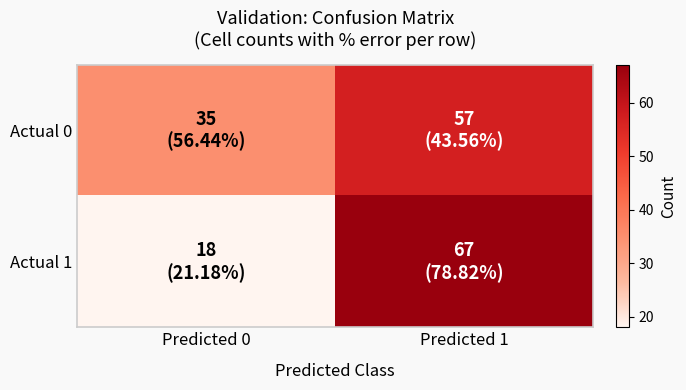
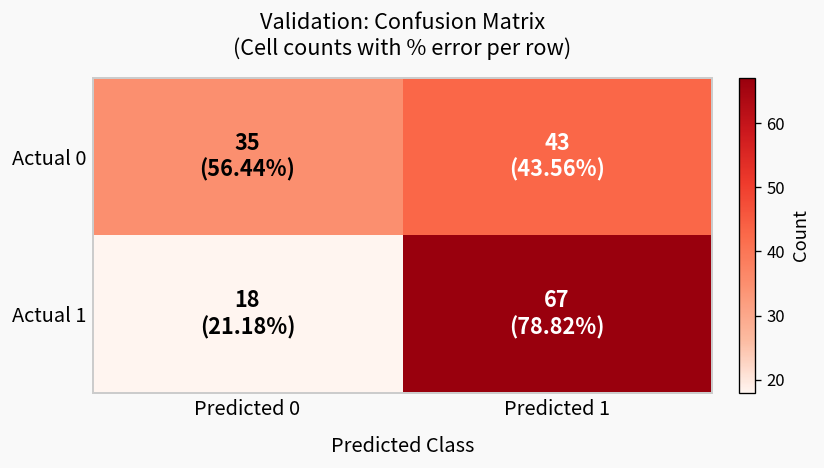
Actual 0, Predicted 1: 57 -> 43
